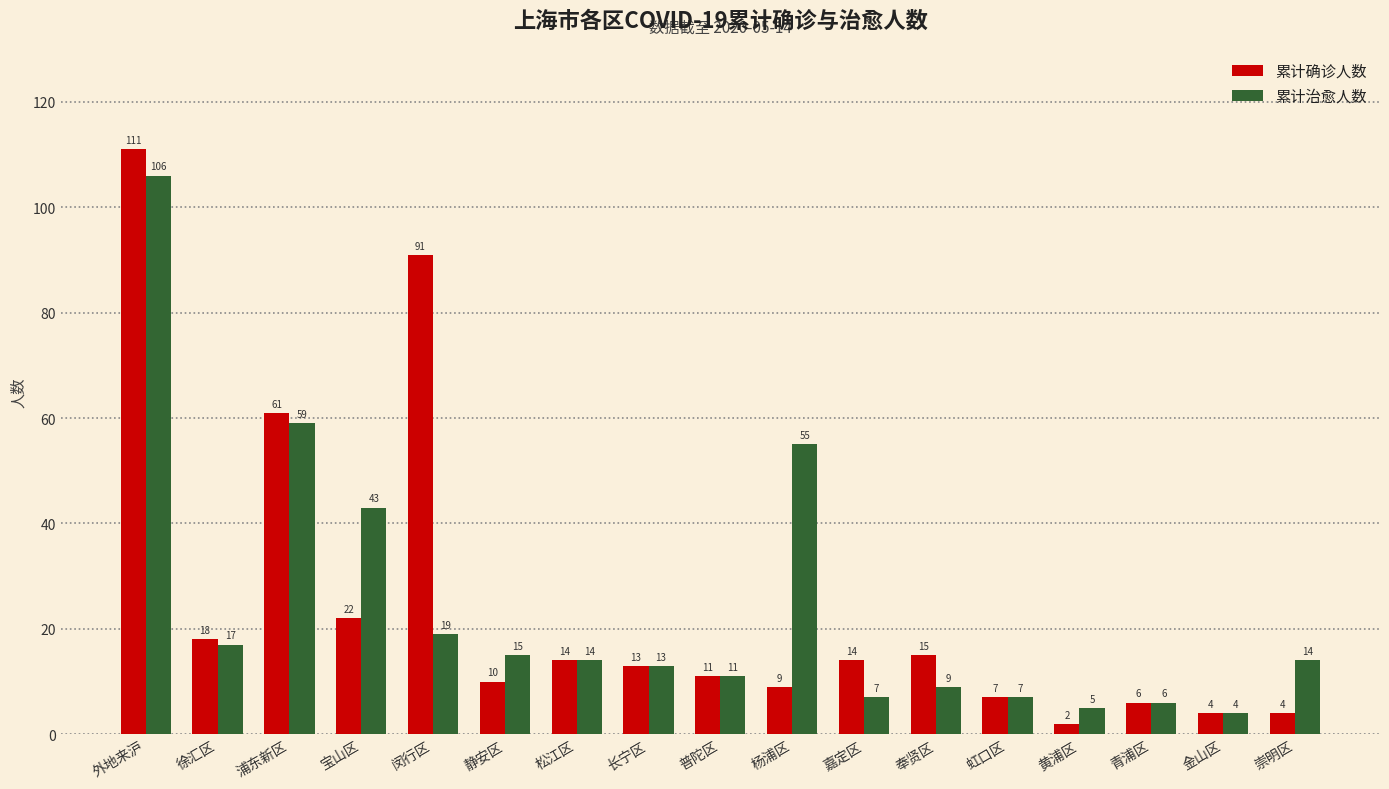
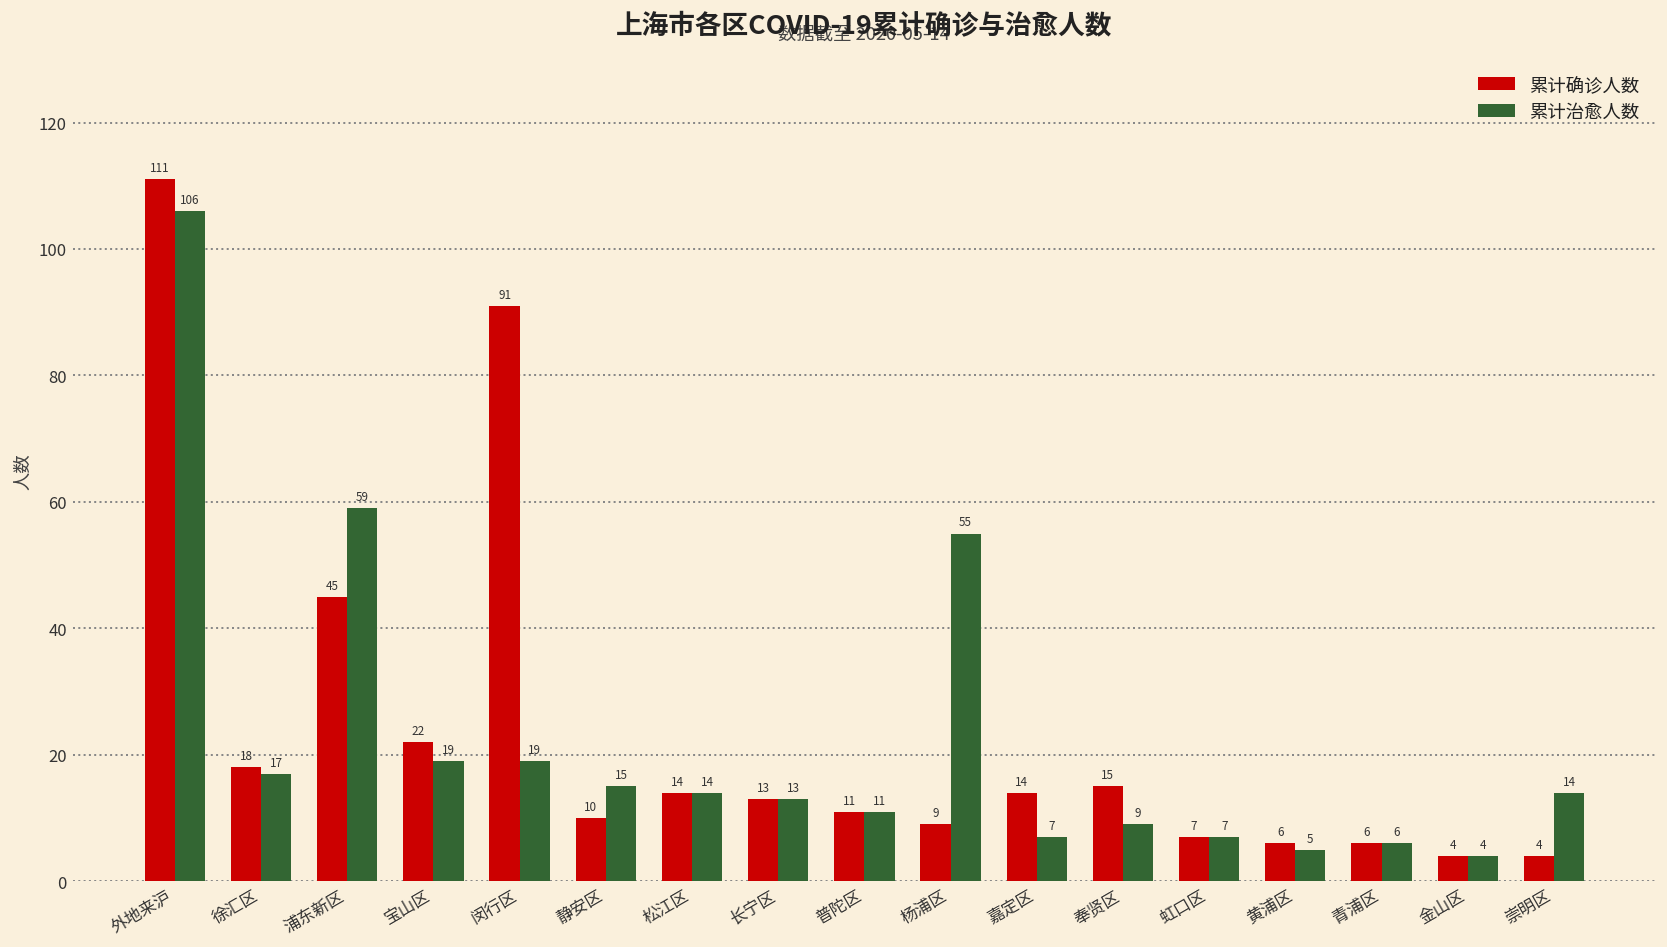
累计确诊人数, 浦东新区: 61 -> 45
累计治愈人数, 宝山区: 43 -> 19
累计确诊人数, 黄浦区: 2 -> 6
